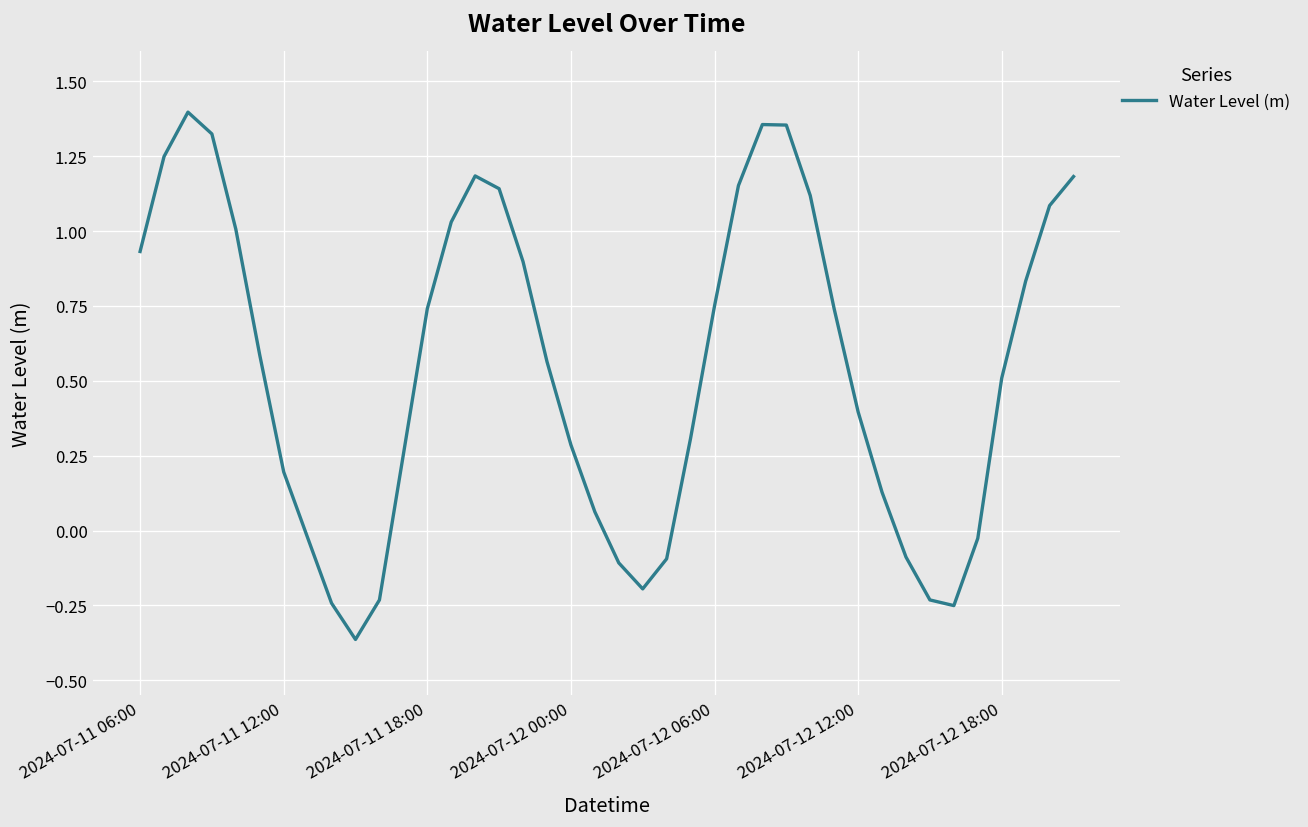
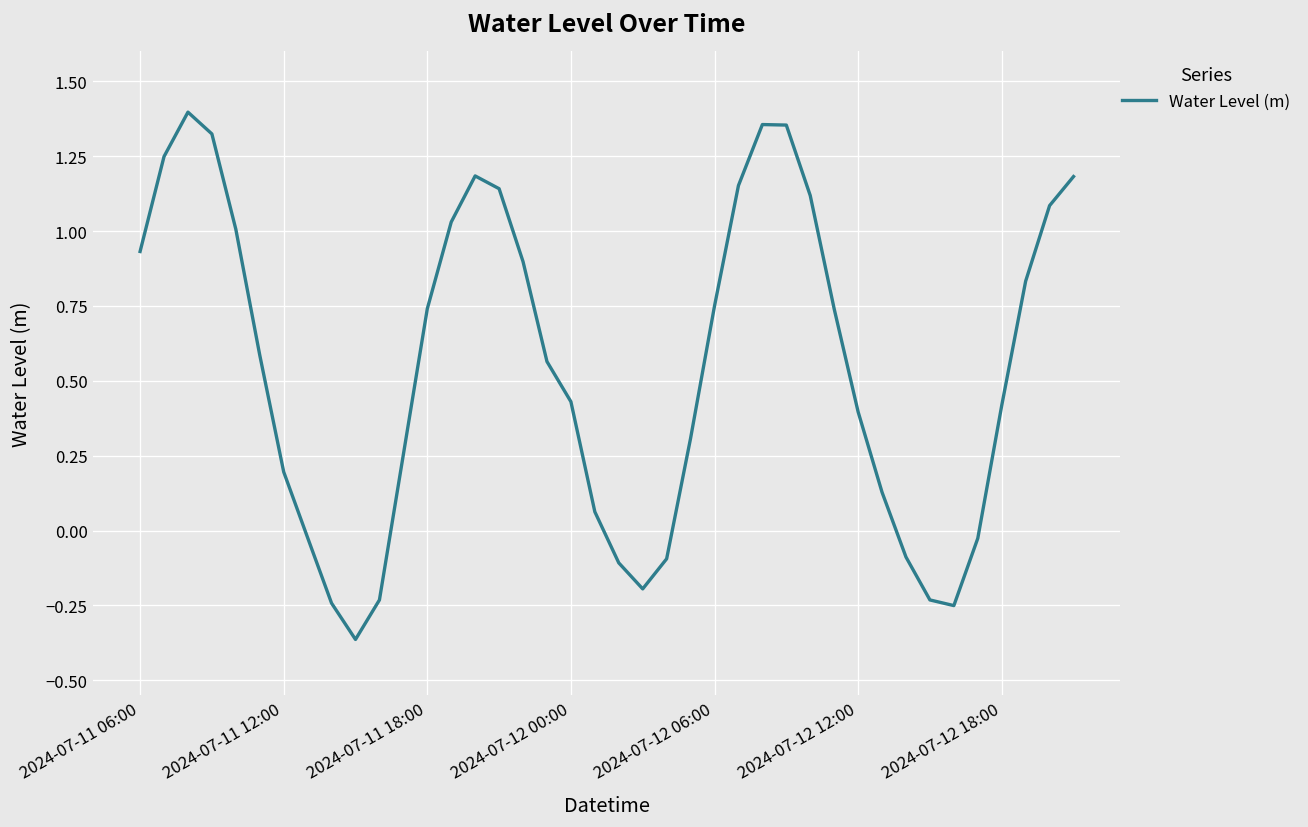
2024-07-12 00:00: 0.29 -> 0.43
2024-07-12 18:00: 0.51 -> 0.42
